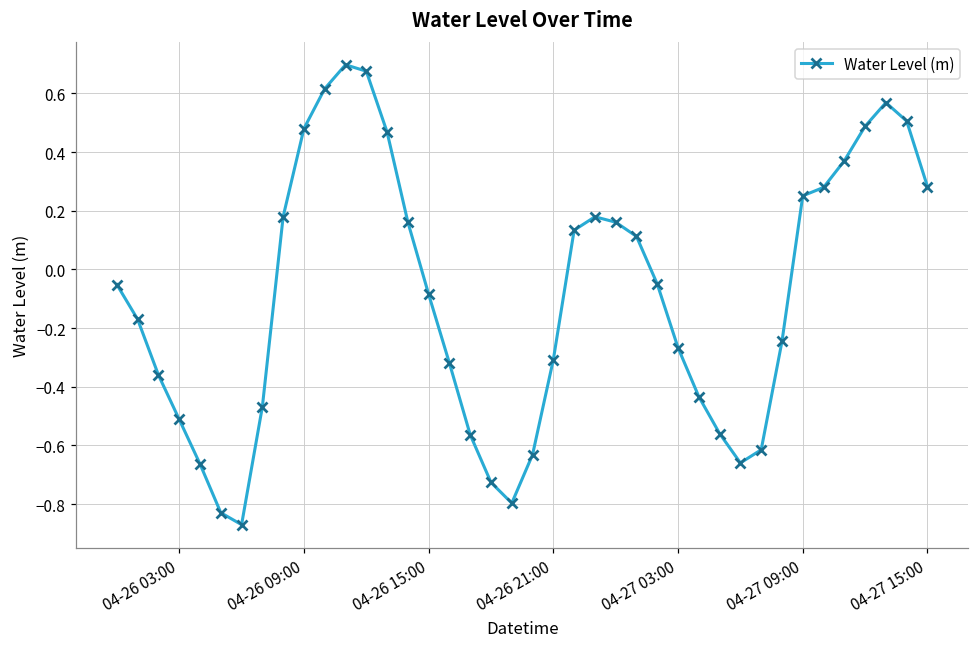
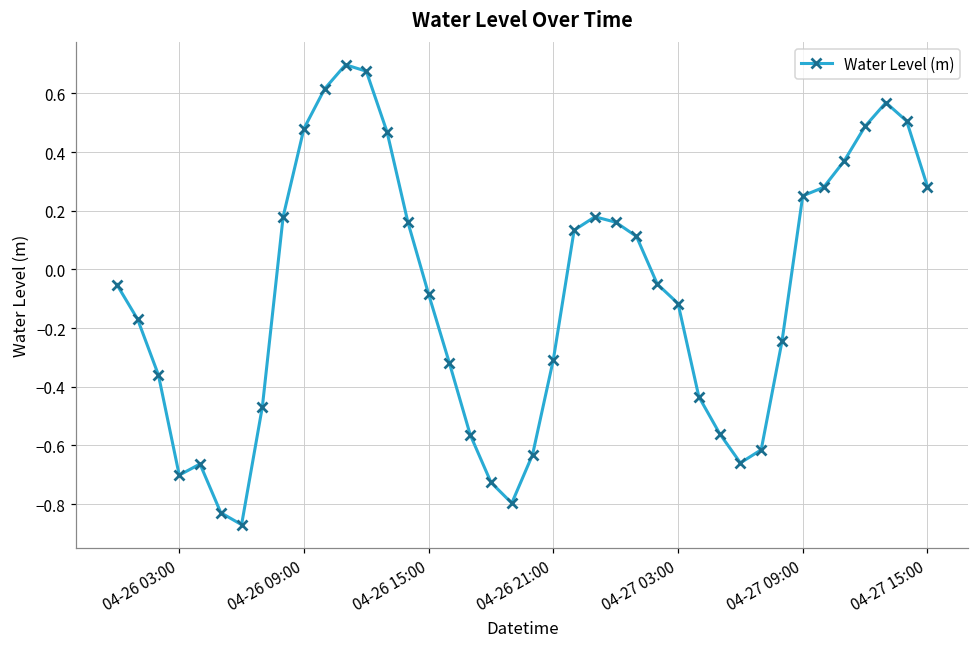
04-26 03:00: -0.51 -> -0.70
04-27 03:00: -0.27 -> -0.12
